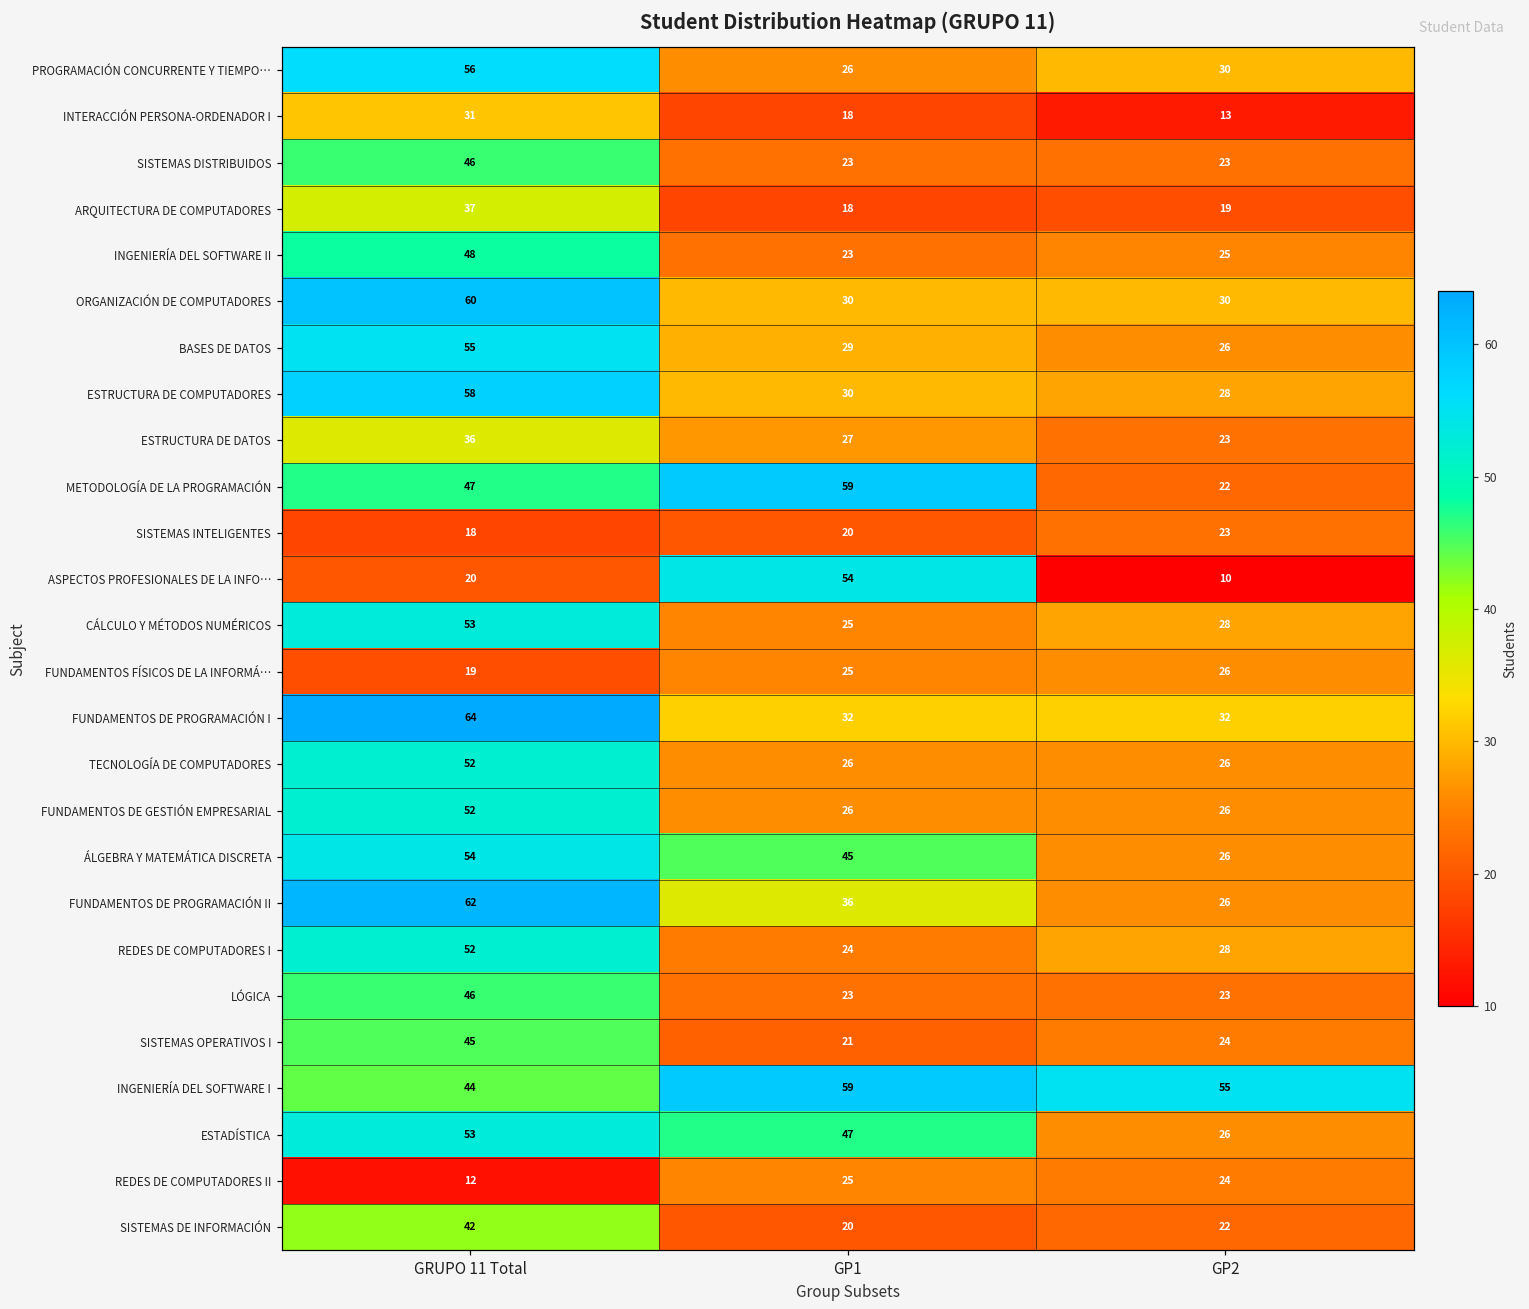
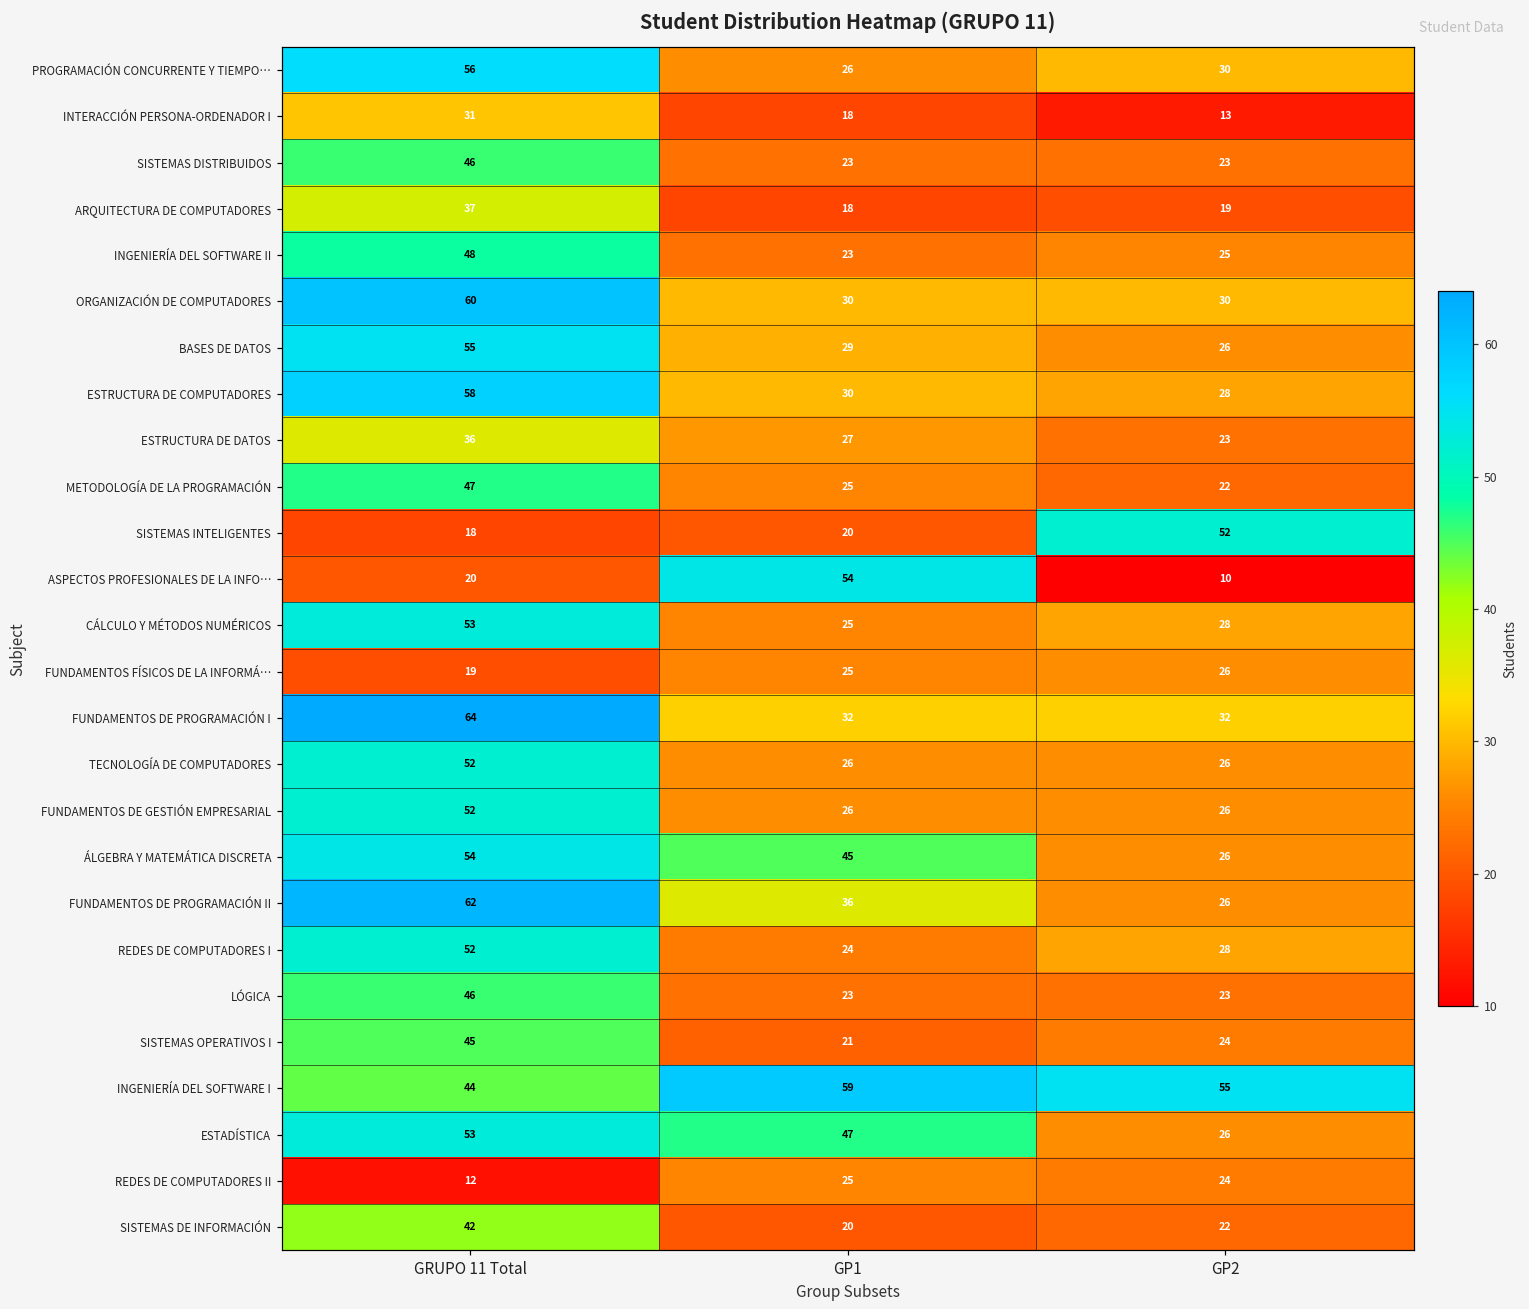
METODOLOGÍA DE LA PROGRAMACIÓN, GP1: 59 -> 25
SISTEMAS INTELIGENTES, GP2: 23 -> 52
